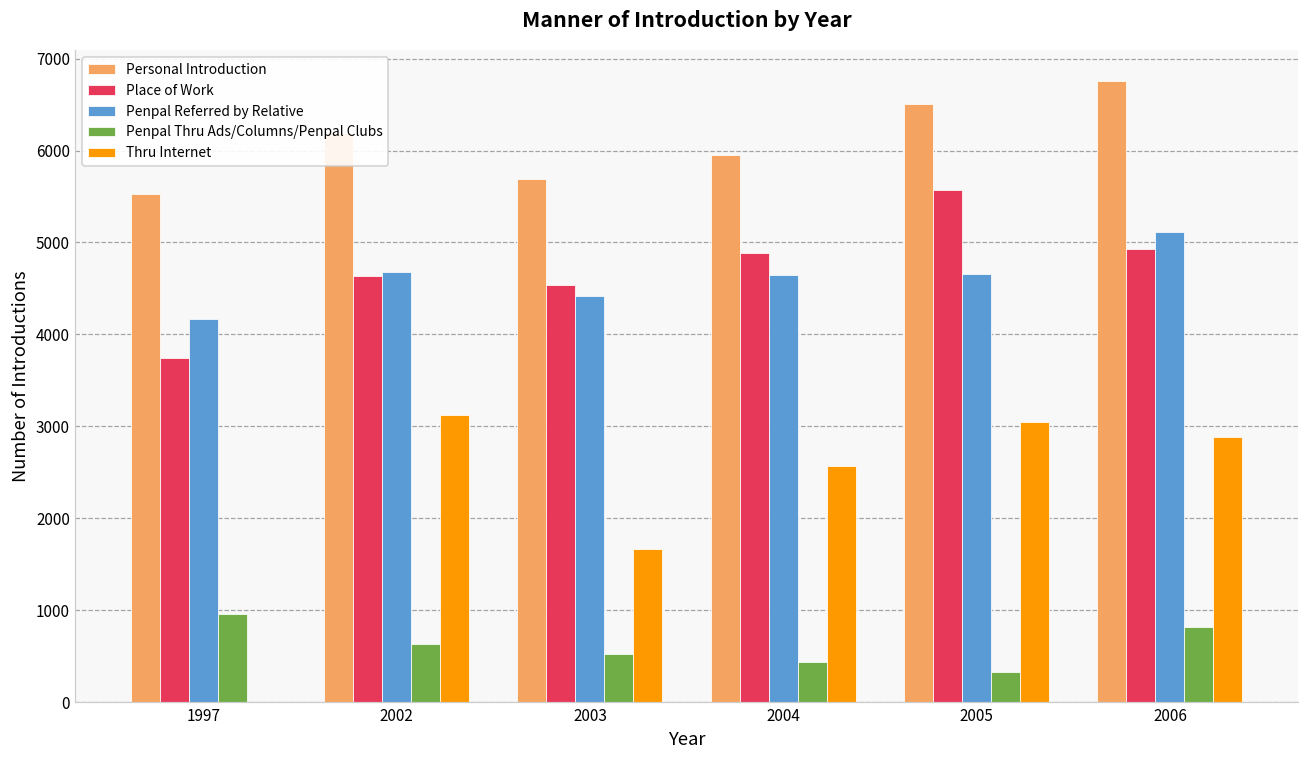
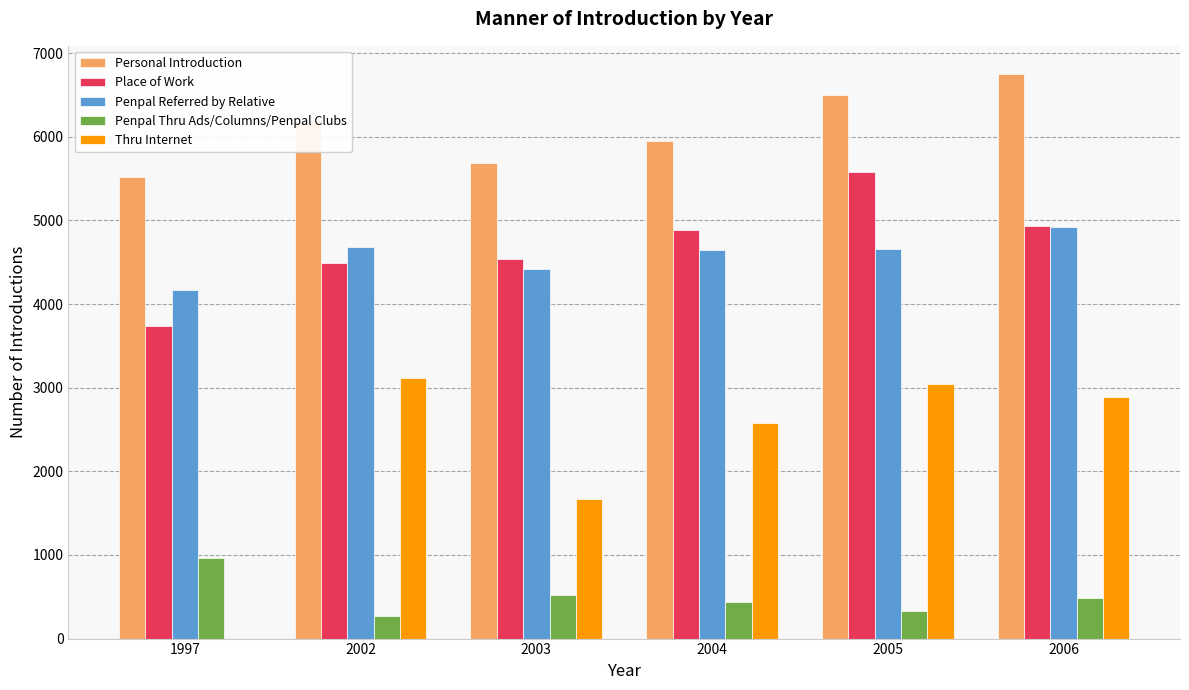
Place of Work, 2002: 4600 -> 4500
Penpal Thru Ads/Columns/Penpal Clubs, 2002: 600 -> 300
Penpal Referred by Relative, 2006: 5100 -> 4900
Penpal Thru Ads/Columns/Penpal Clubs, 2006: 800 -> 500
